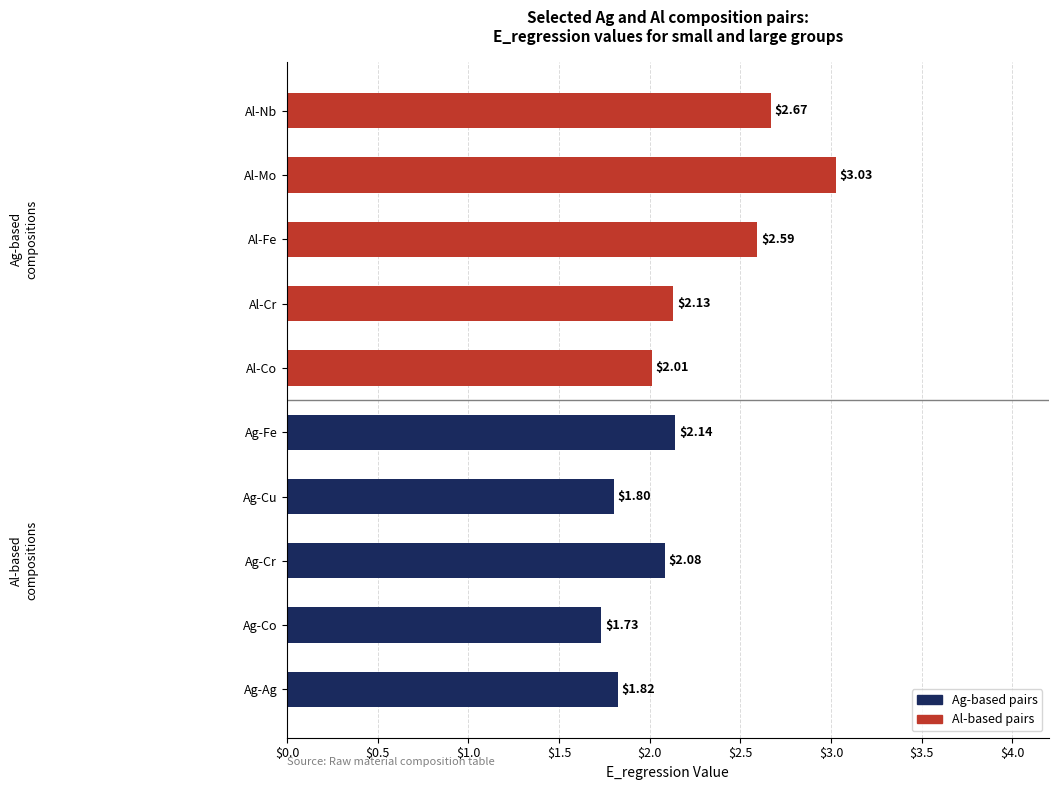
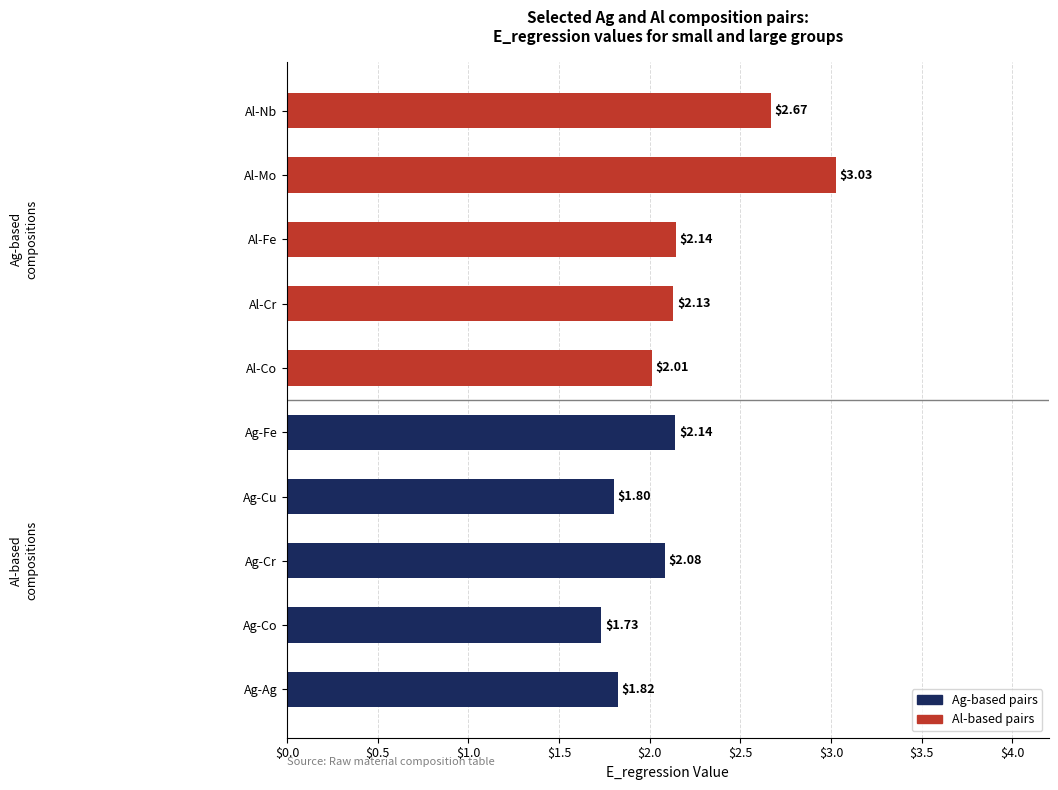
Al-Fe: $2.59 -> $2.14
